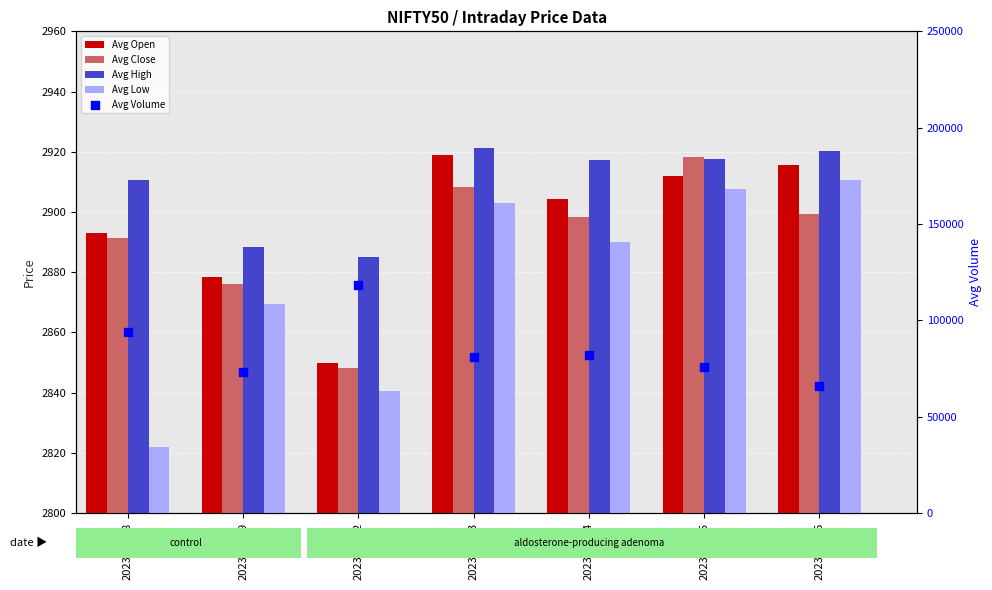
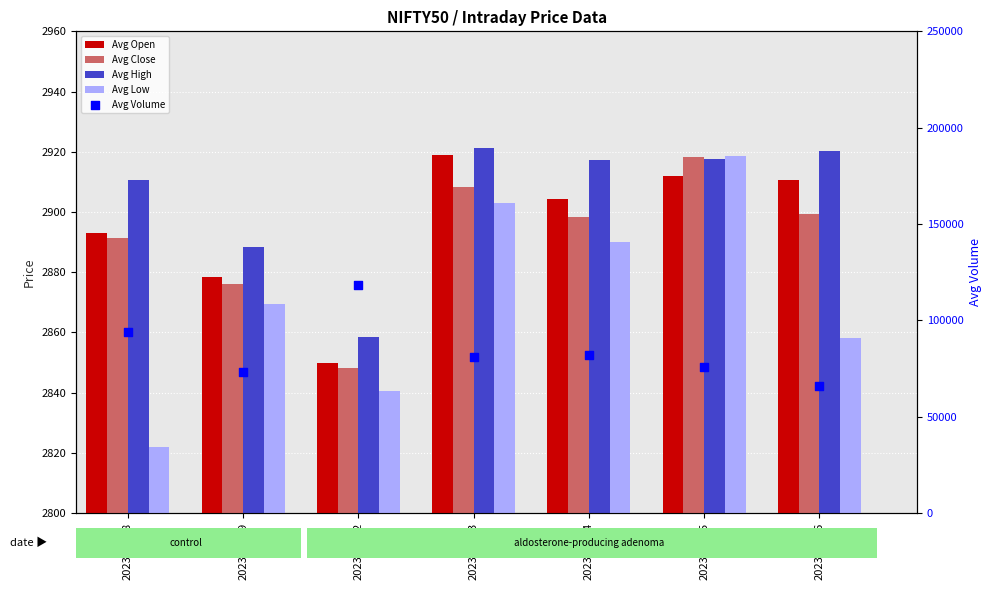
Avg High, 2023-06-12: 2885 -> 2858
Avg Low, 2023-06-15: 2908 -> 2919
Avg Open, 2023-06-16: 2916 -> 2910
Avg Low, 2023-06-16: 2911 -> 2858
